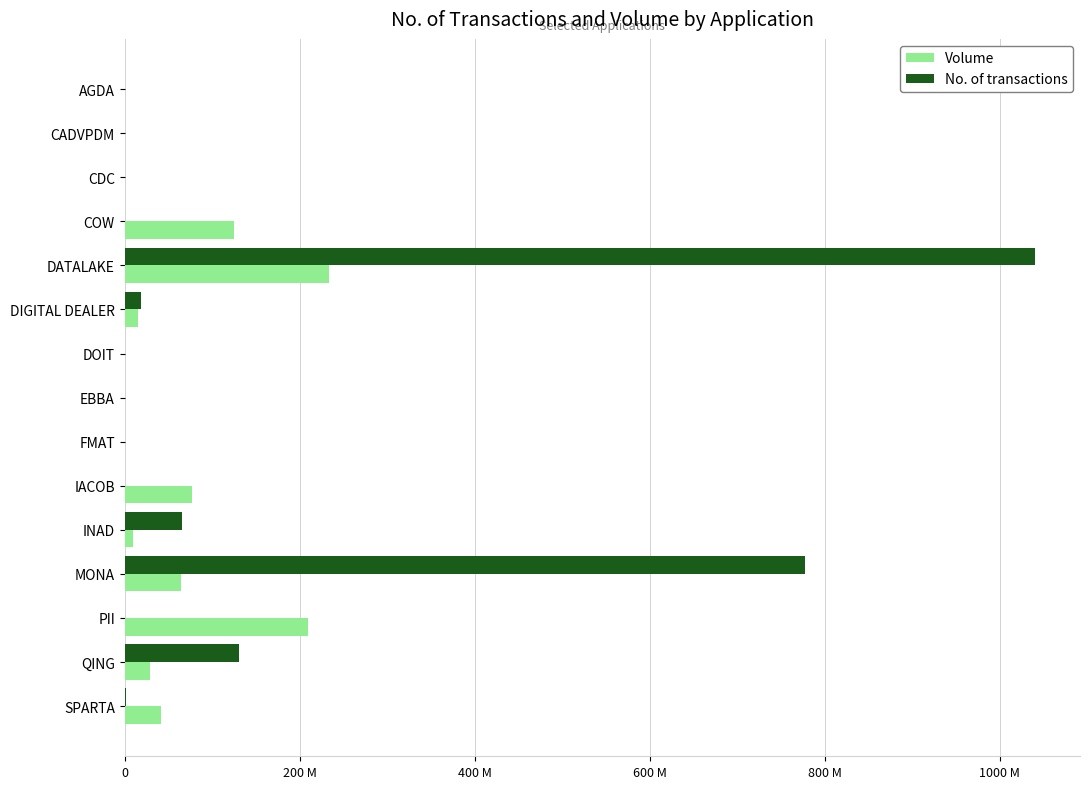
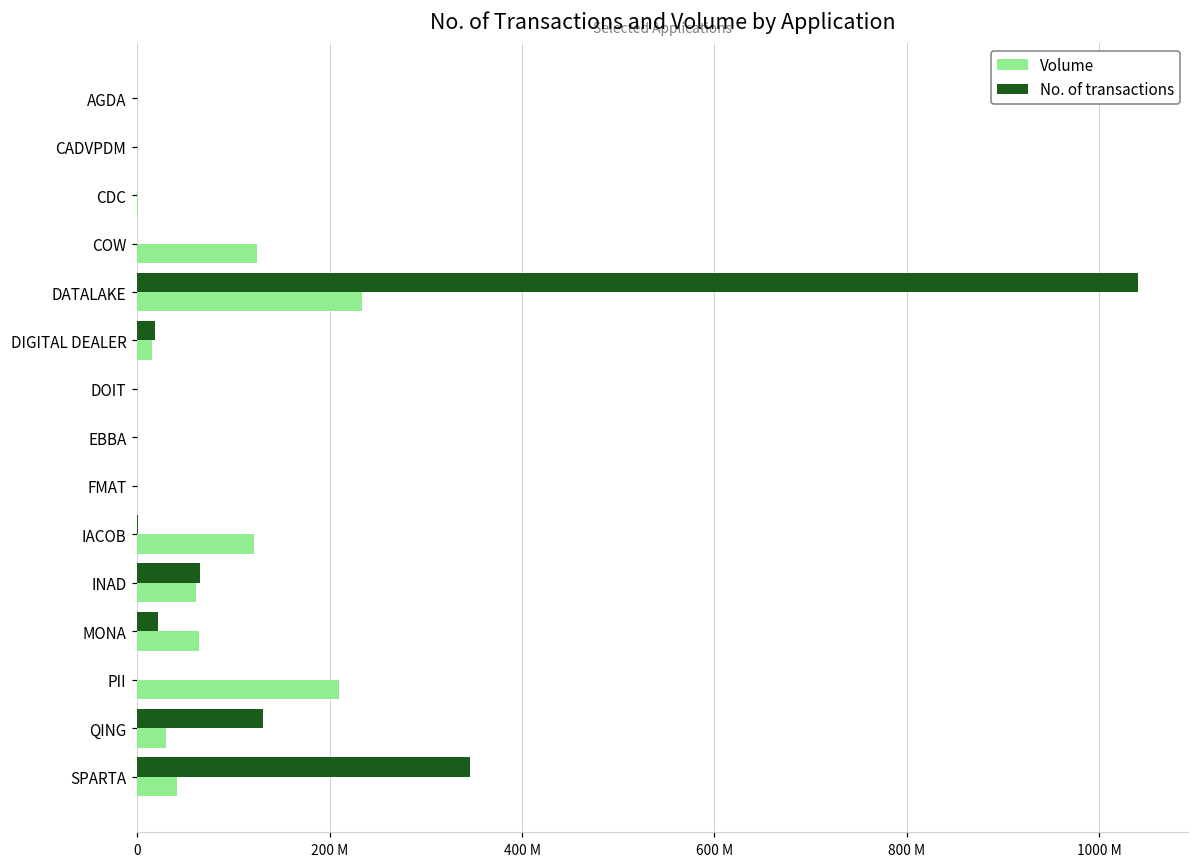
Volume, IACOB: 80000000 -> 120000000
Volume, INAD: 10000000 -> 60000000
No. of transactions, MONA: 780000000 -> 20000000
No. of transactions, SPARTA: 0 -> 350000000
